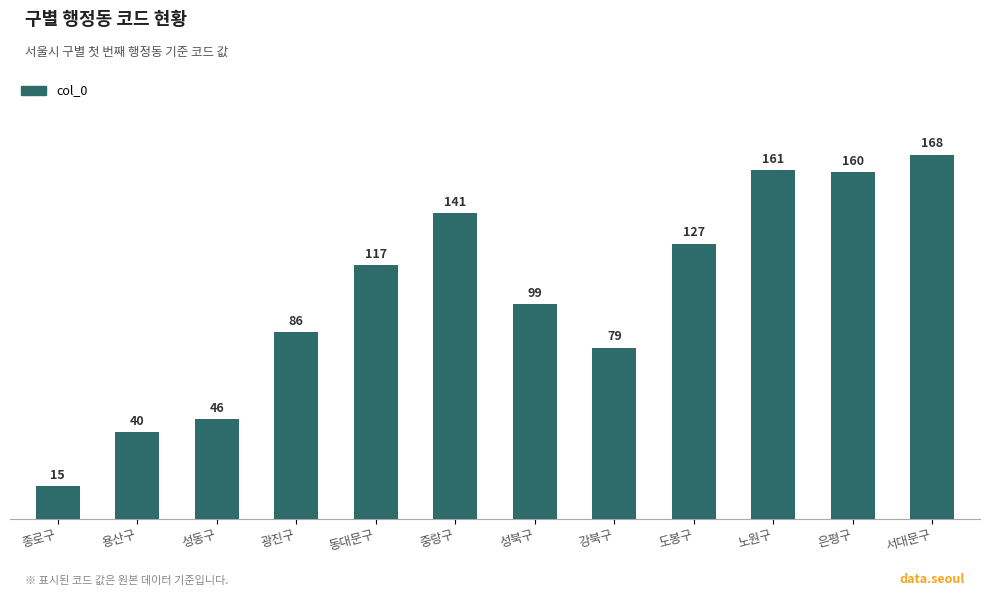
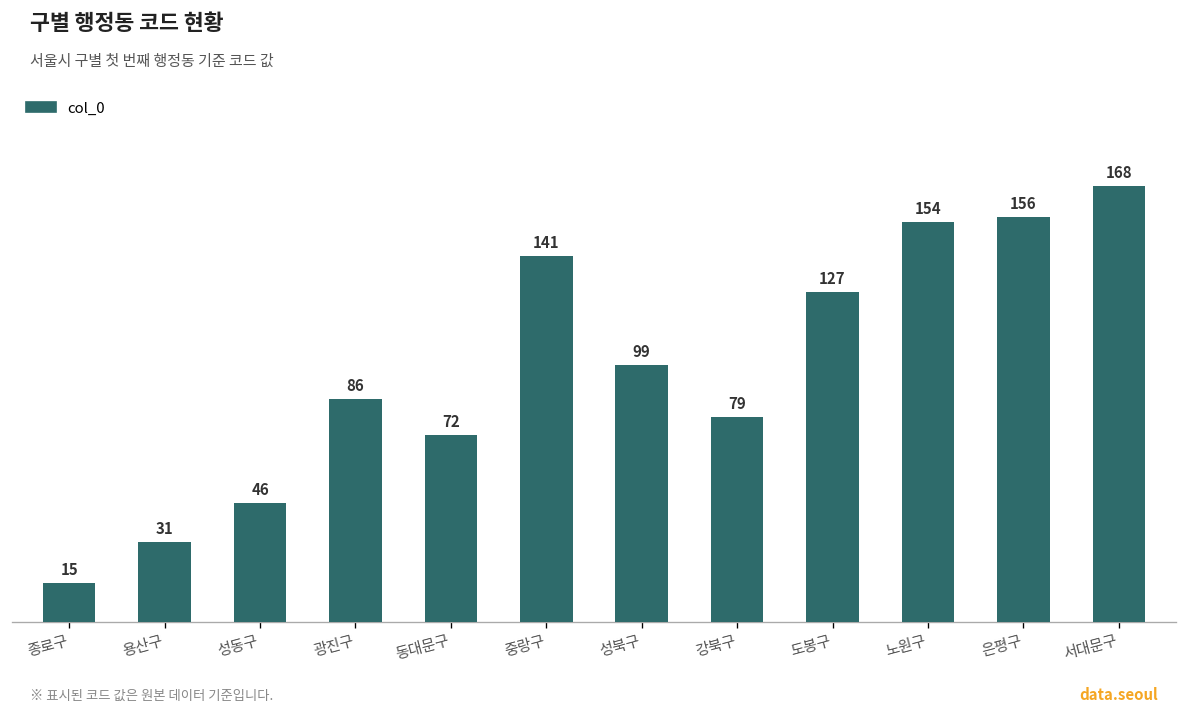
용산구: 40 -> 31
동대문구: 117 -> 72
노원구: 161 -> 154
은평구: 160 -> 156
